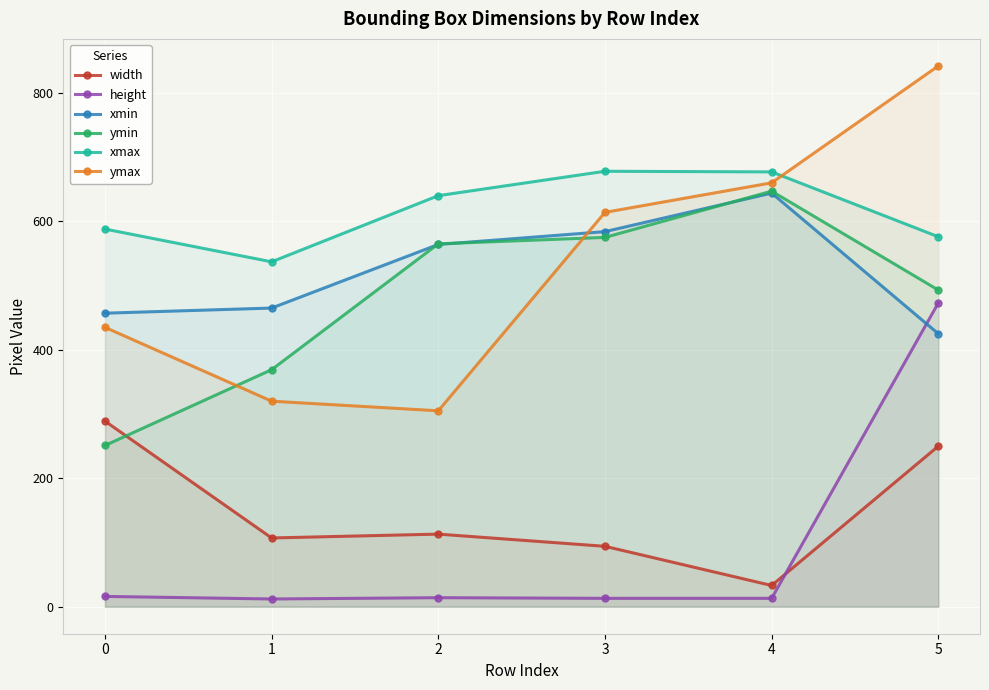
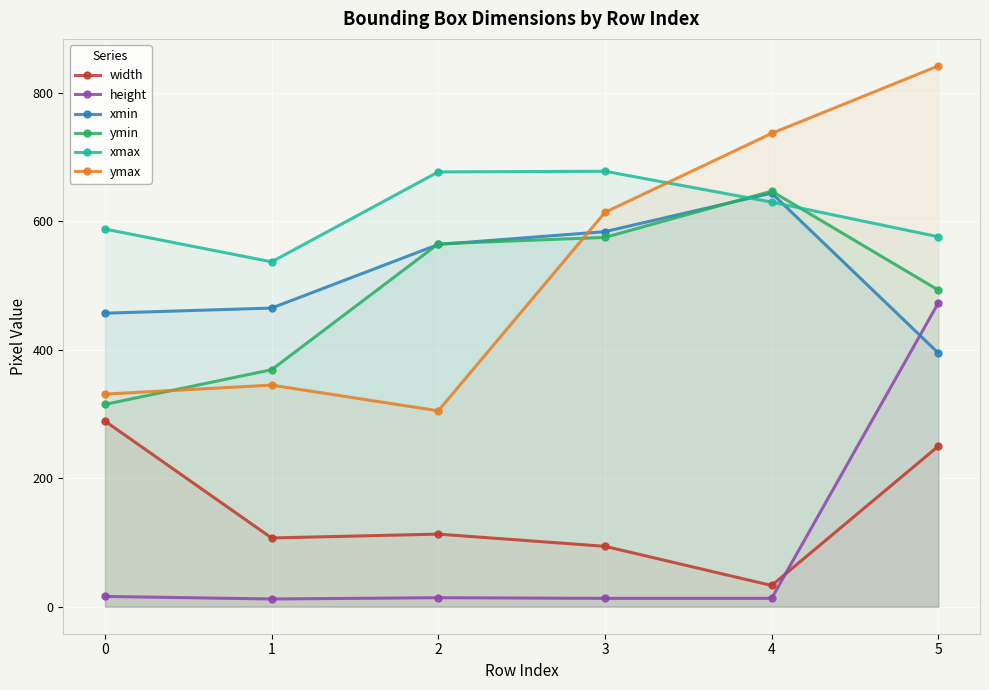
ymin, 0: 250 -> 320
ymax, 0: 440 -> 330
ymax, 1: 320 -> 350
xmax, 2: 640 -> 680
xmax, 4: 680 -> 630
ymax, 4: 660 -> 740
xmin, 5: 430 -> 400
